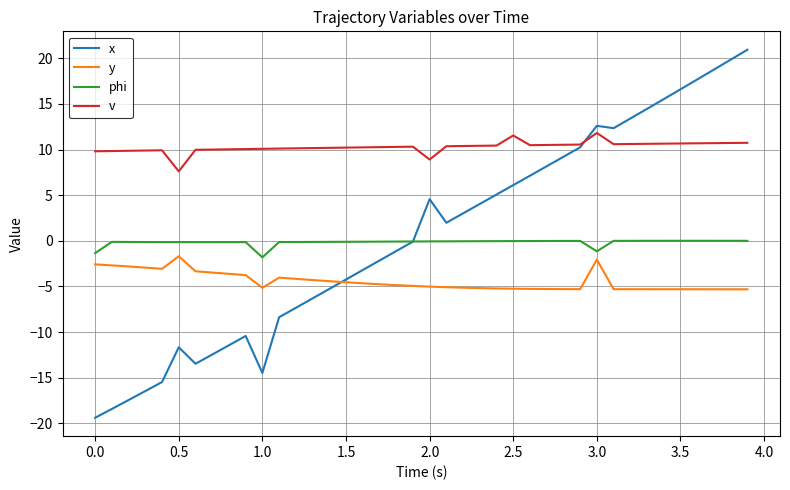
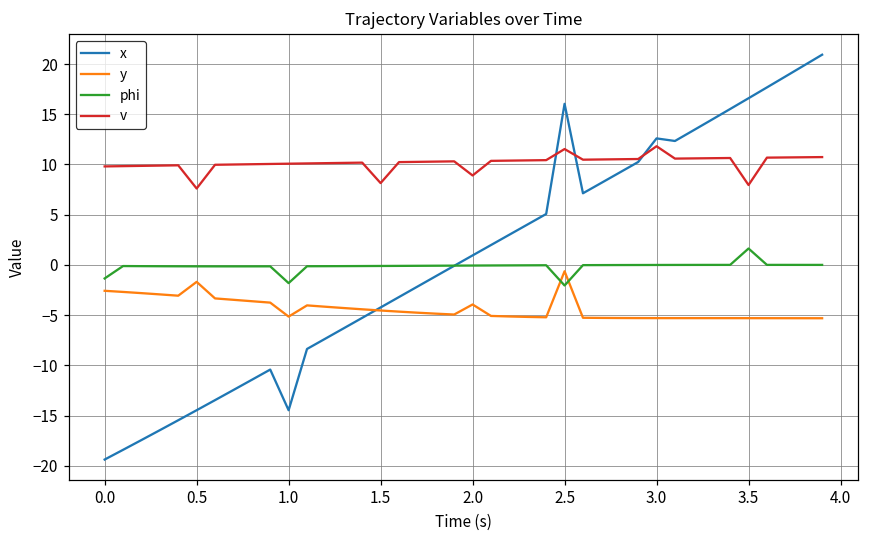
x, 0.5: -12 -> -14
v, 1.5: 10 -> 8
x, 2.0: 5 -> 1
y, 2.0: -5 -> -4
x, 2.5: 6 -> 16
y, 2.5: -5 -> -1
phi, 2.5: 0 -> -2
y, 3.0: -2 -> -5
phi, 3.0: -1 -> 0
phi, 3.5: 0 -> 2
v, 3.5: 11 -> 8
